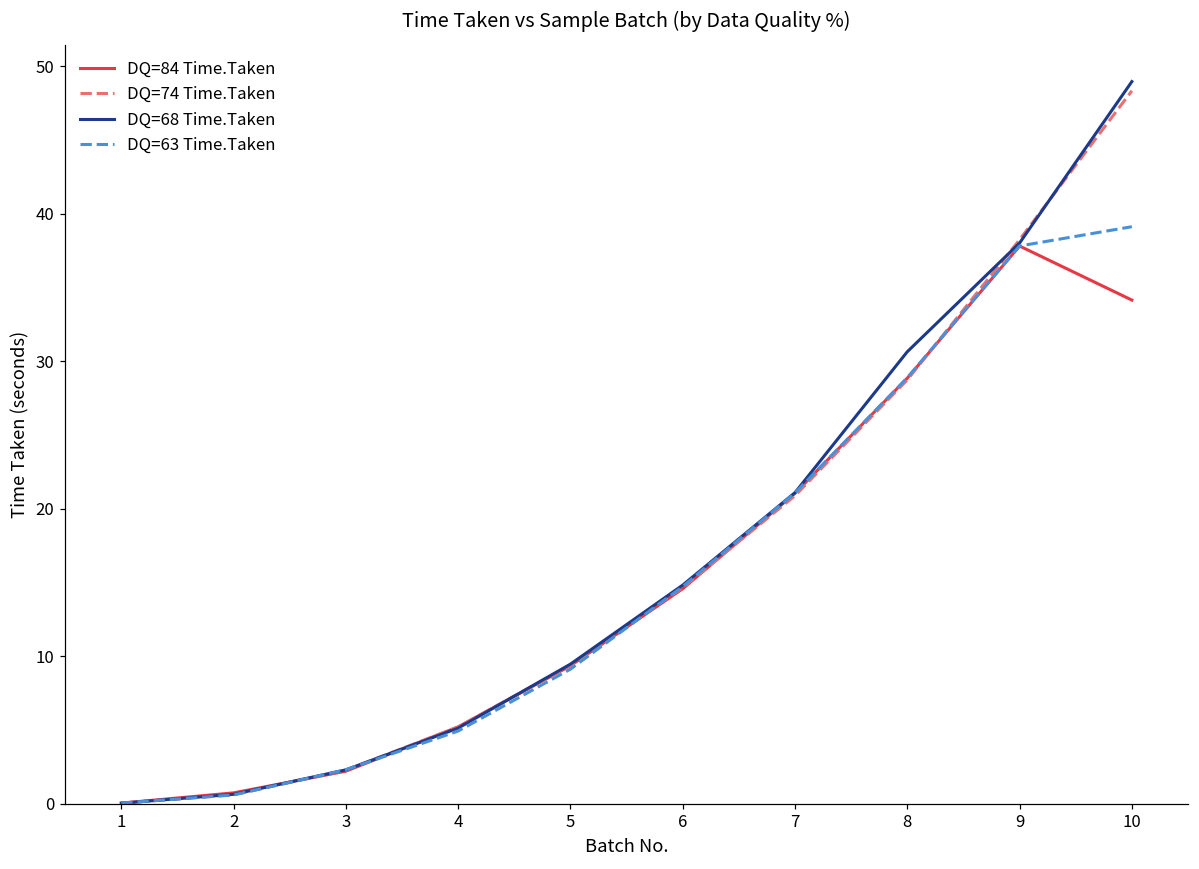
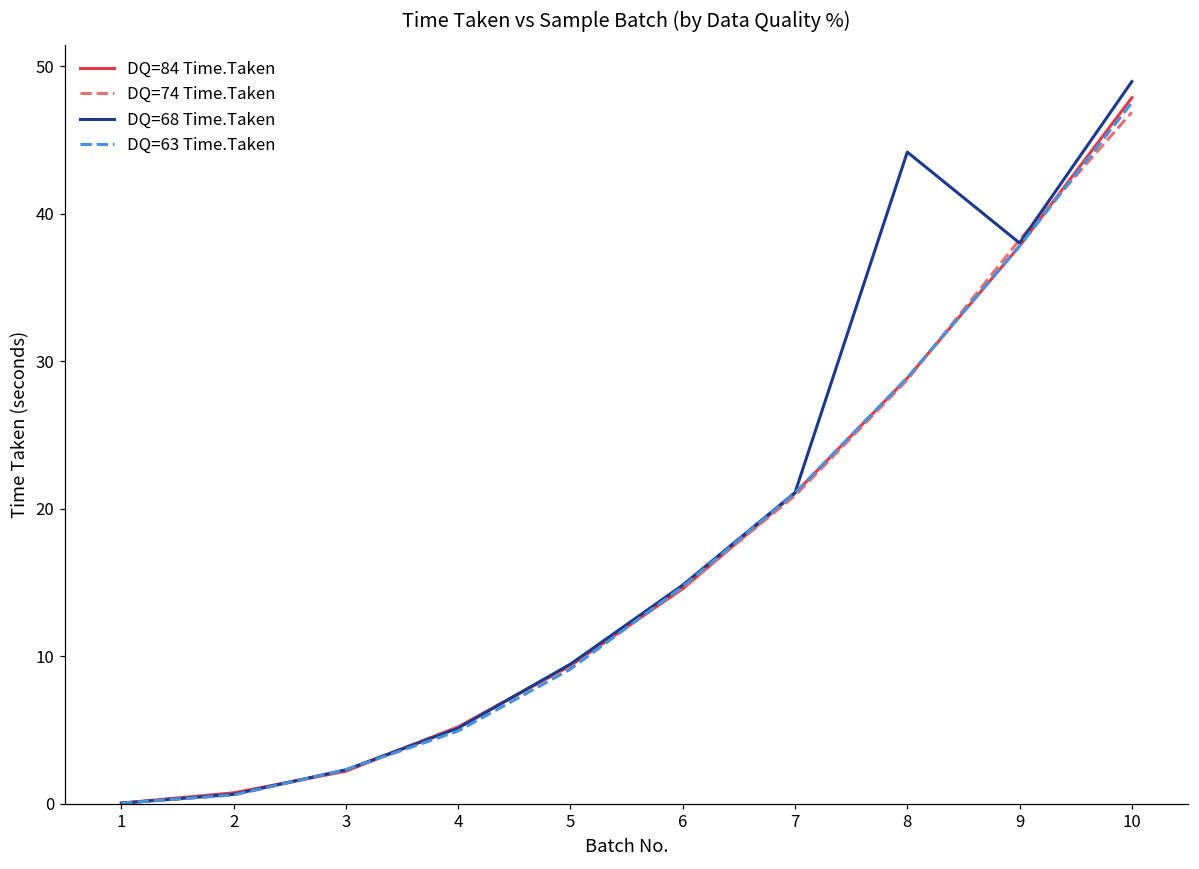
DQ=68 Time.Taken, 8: 30.7 -> 44.2
DQ=84 Time.Taken, 10: 34.2 -> 47.9
DQ=74 Time.Taken, 10: 48.3 -> 46.9
DQ=63 Time.Taken, 10: 39.1 -> 47.5
